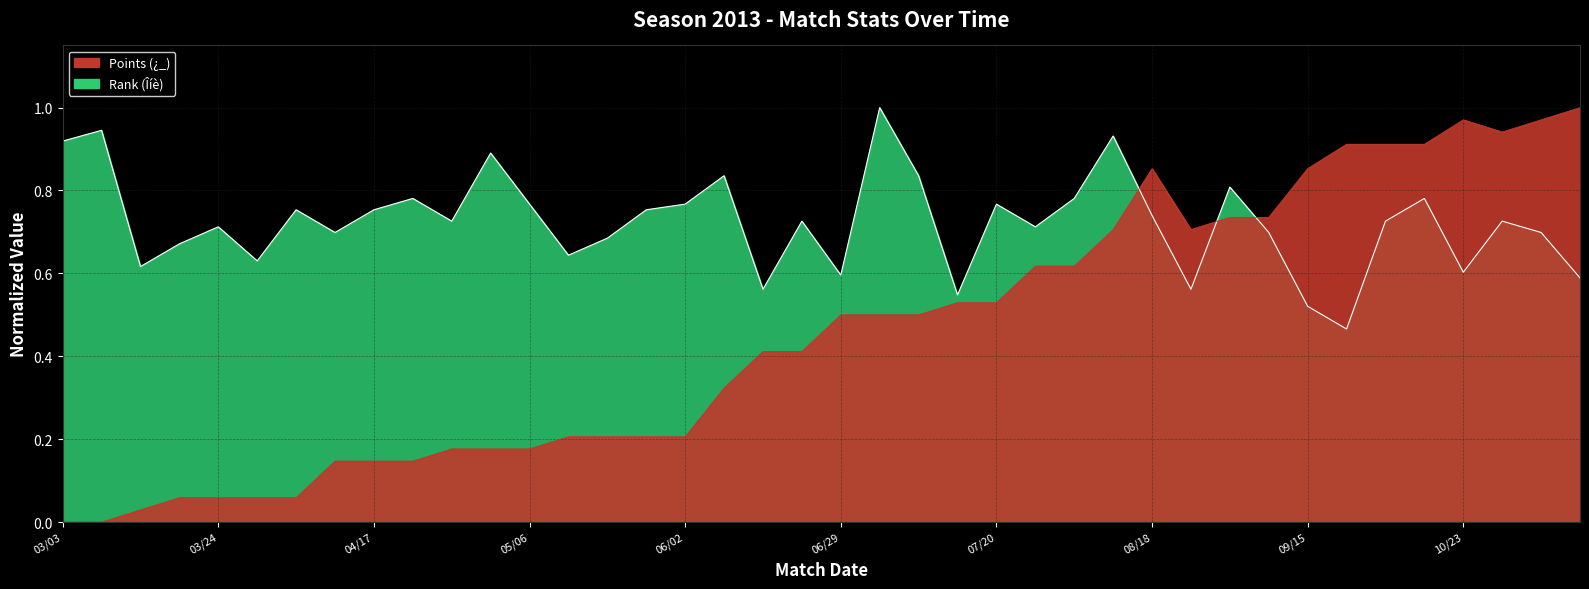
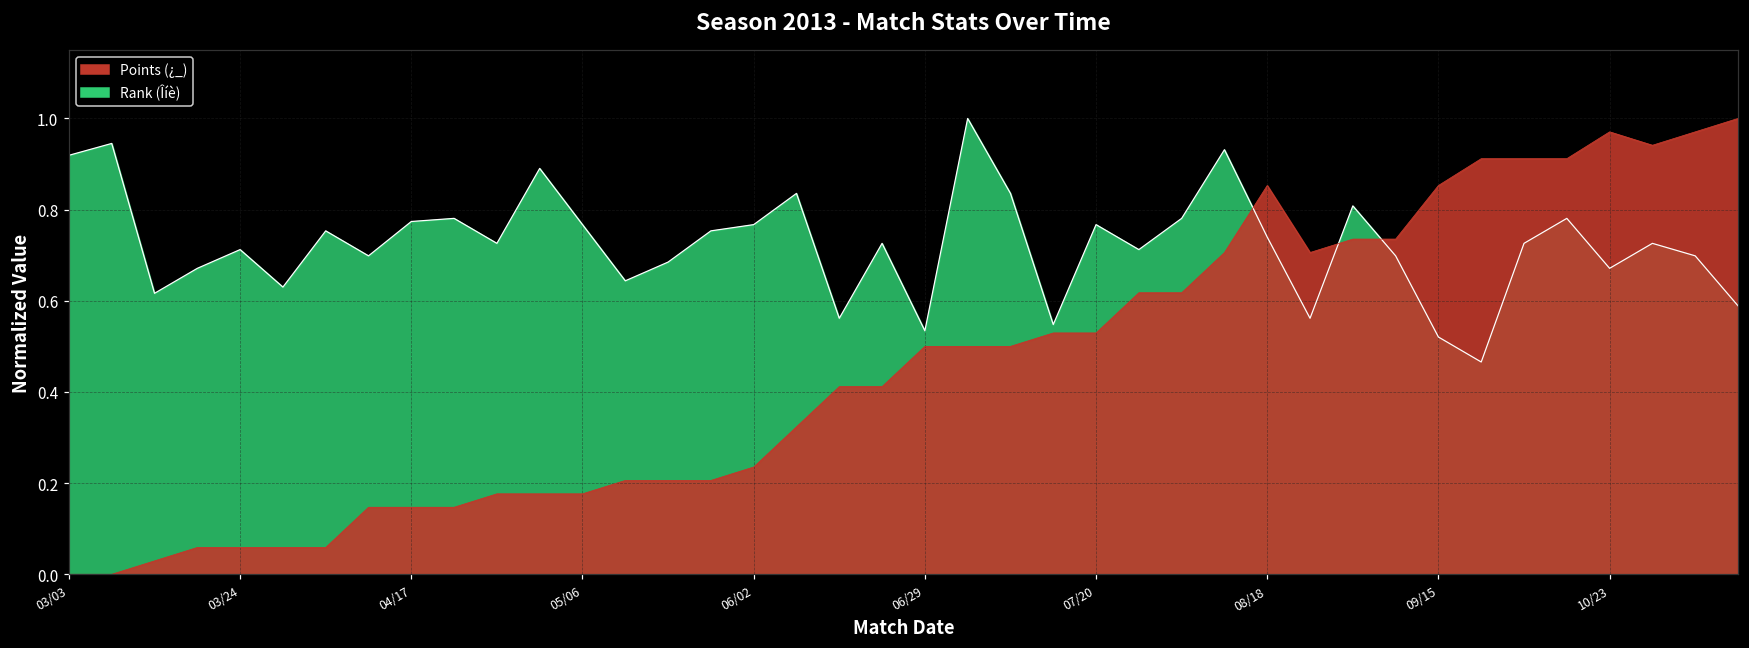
Rank (Îíè), 04/17: 0.75 -> 0.77
Points (¿_), 06/02: 0.21 -> 0.24
Rank (Îíè), 06/29: 0.60 -> 0.53
Rank (Îíè), 10/23: 0.60 -> 0.67
